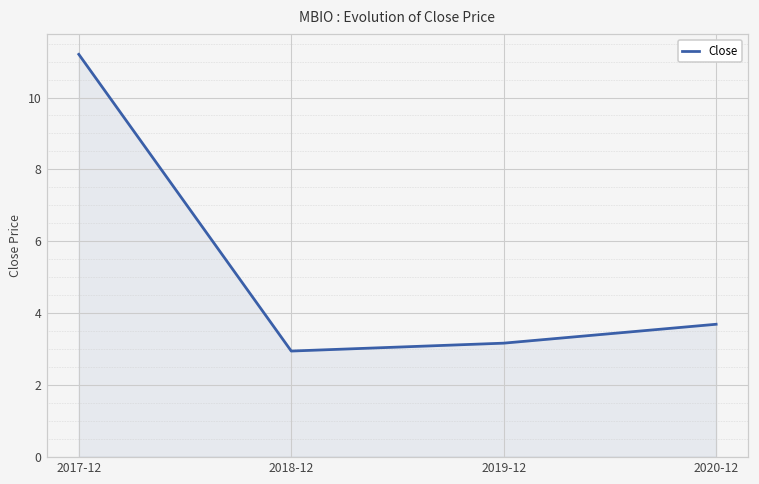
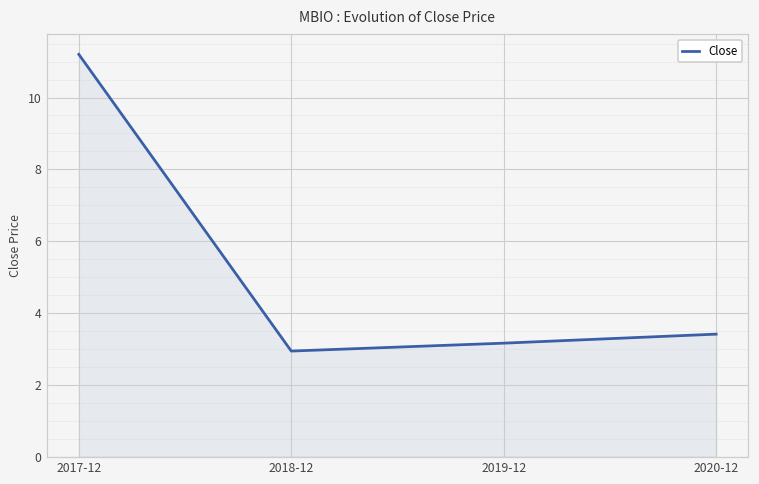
2020-12: 3.7 -> 3.4
